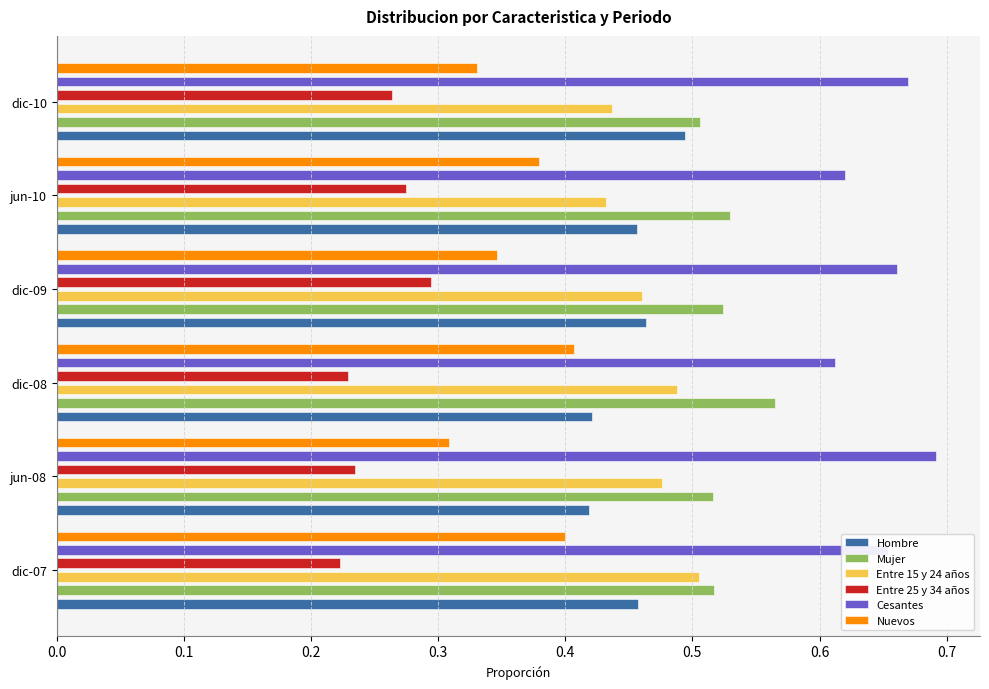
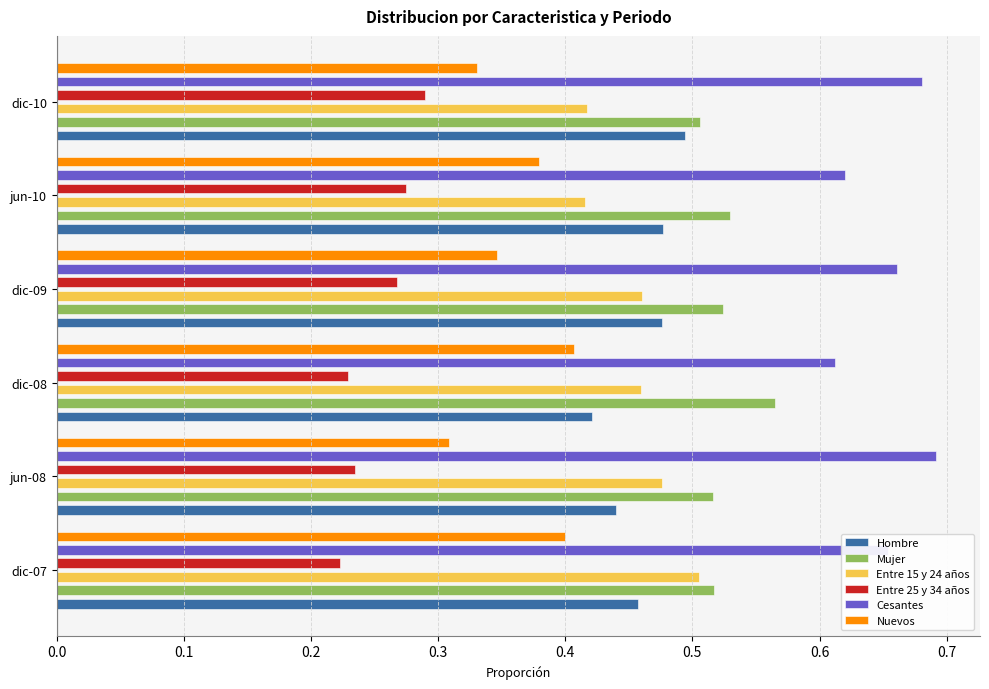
Cesantes, dic-10: 0.669 -> 0.681
Entre 25 y 34 años, dic-10: 0.264 -> 0.290
Entre 15 y 24 años, dic-10: 0.437 -> 0.418
Entre 15 y 24 años, jun-10: 0.432 -> 0.416
Hombre, jun-10: 0.457 -> 0.477
Entre 25 y 34 años, dic-09: 0.294 -> 0.268
Hombre, dic-09: 0.463 -> 0.476
Entre 15 y 24 años, dic-08: 0.488 -> 0.460
Hombre, jun-08: 0.419 -> 0.440
